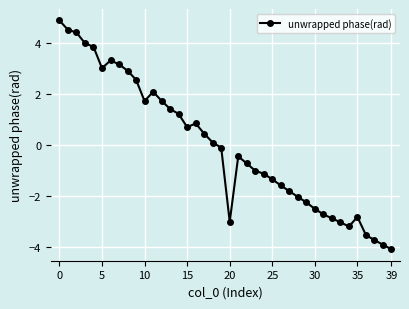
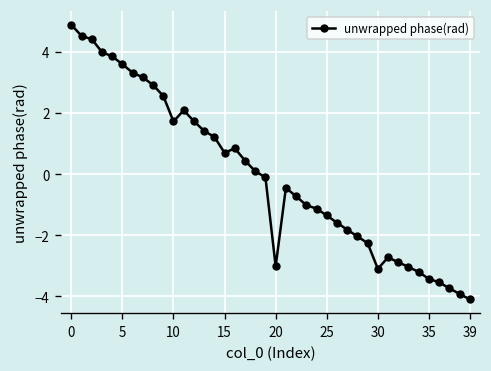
5: 3.0 -> 3.6
30: -2.5 -> -3.1
35: -2.8 -> -3.4
